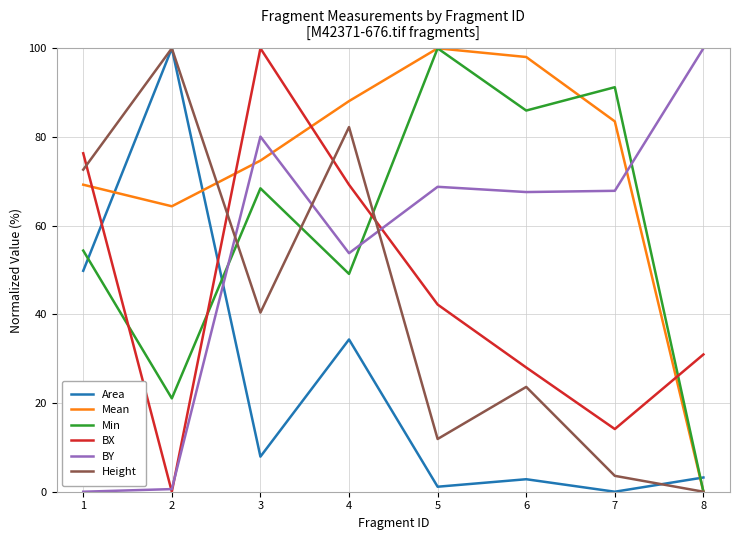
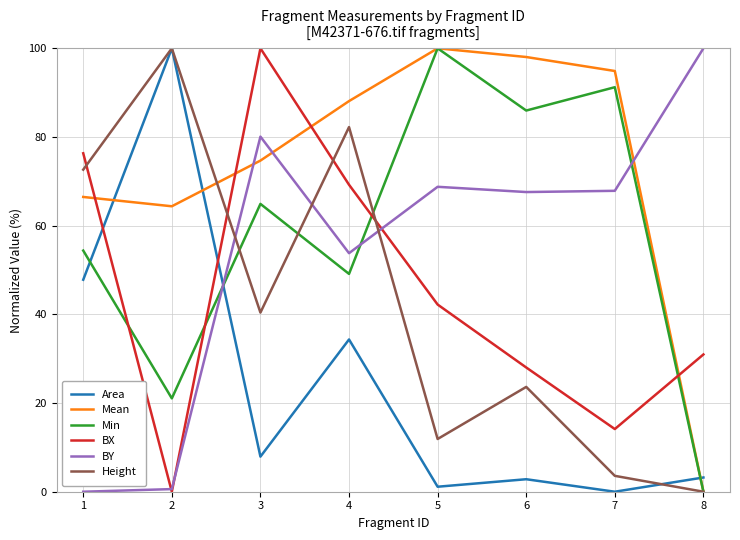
Area, 1: 50 -> 48
Mean, 1: 69 -> 66
Min, 3: 68 -> 65
Mean, 7: 84 -> 95
